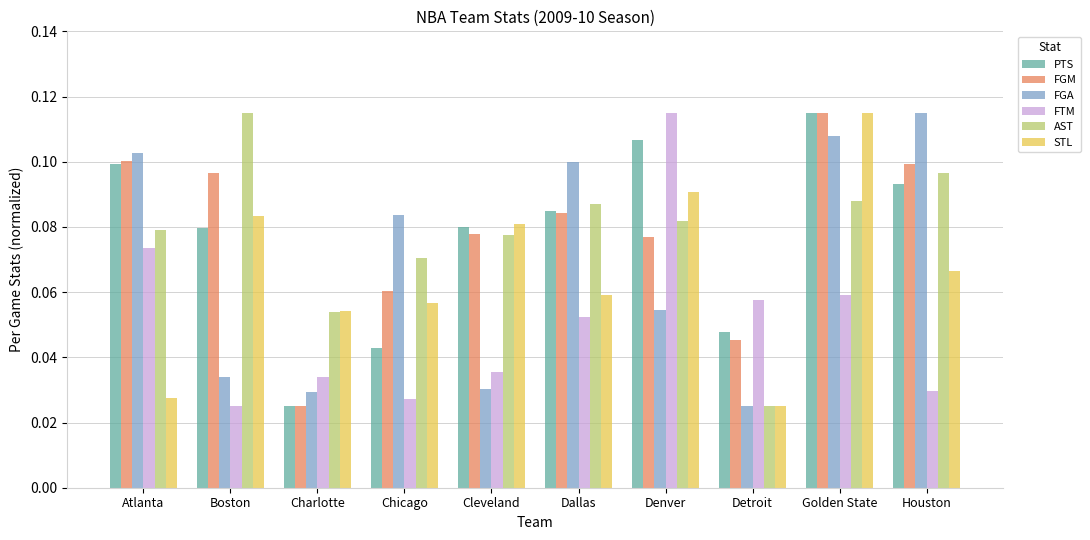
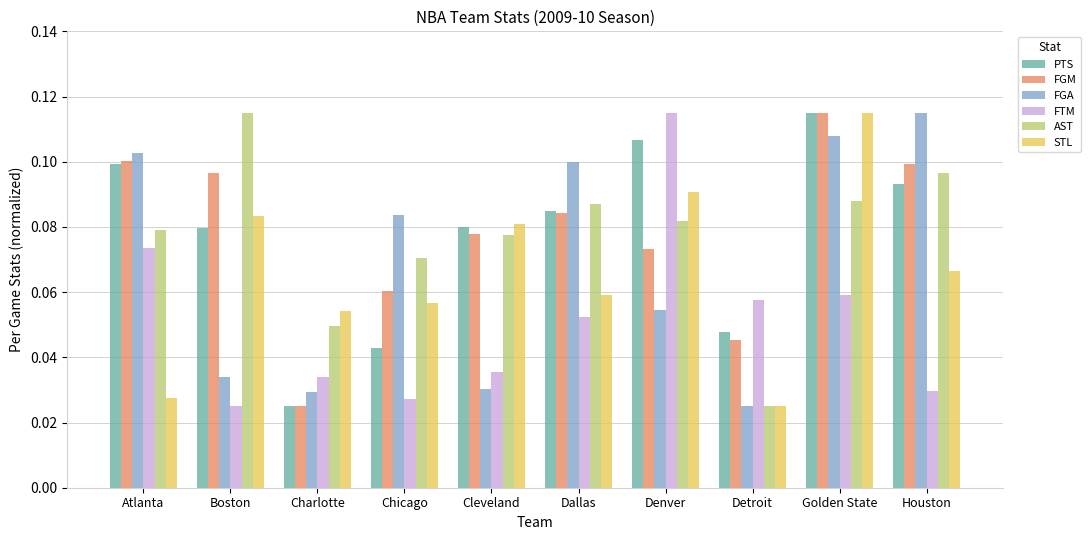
AST, Charlotte: 0.054 -> 0.049
FGM, Denver: 0.077 -> 0.073
